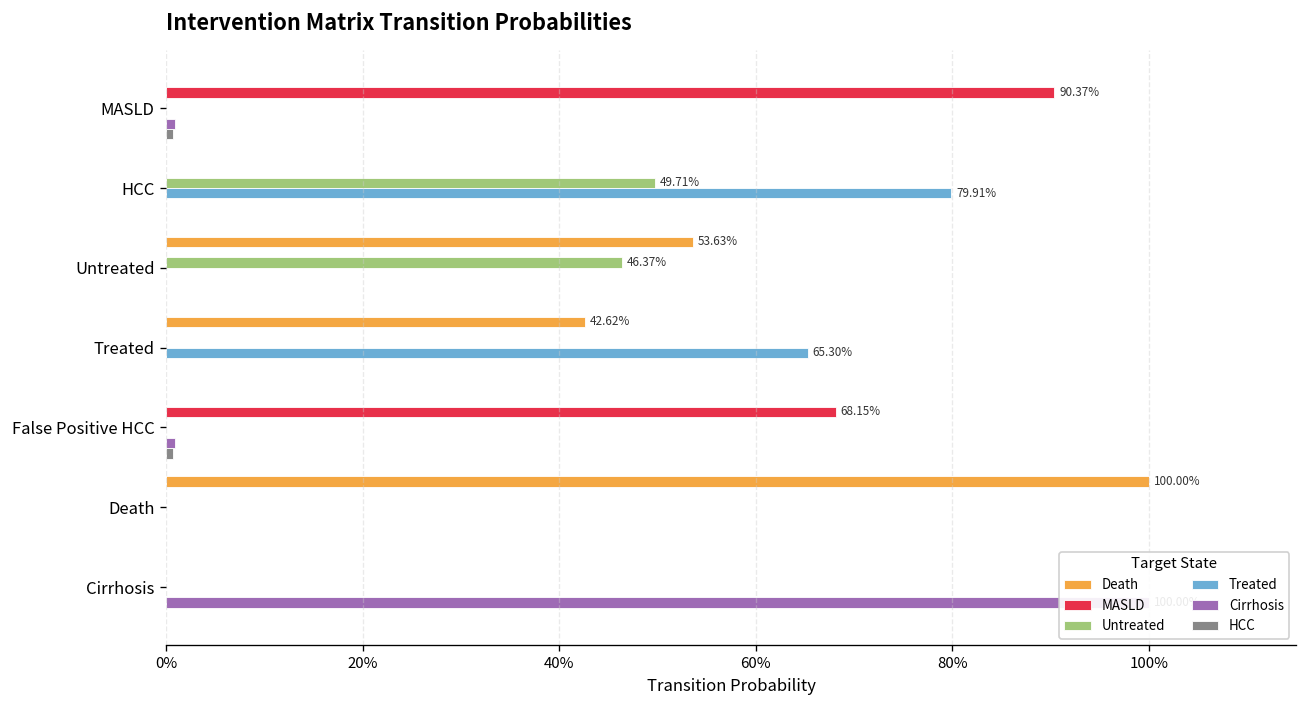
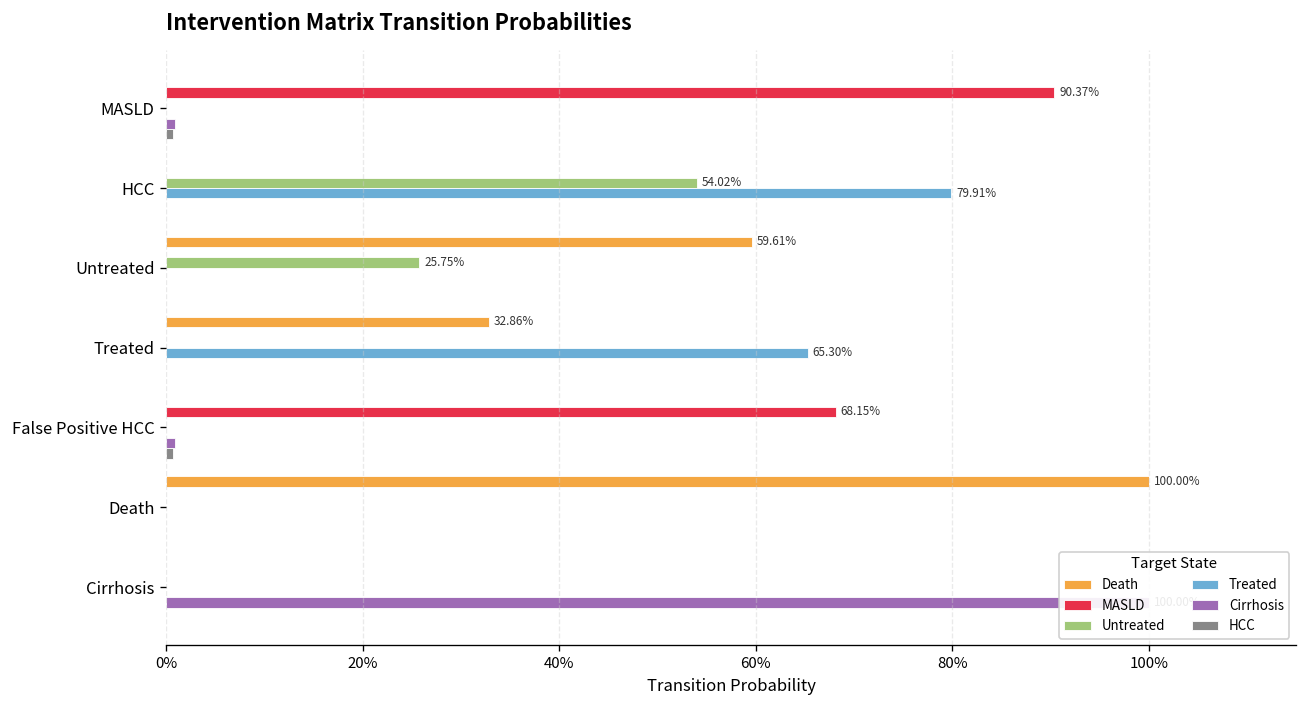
Untreated, HCC: 49.71% -> 54.02%
Death, Untreated: 53.63% -> 59.61%
Untreated, Untreated: 46.37% -> 25.75%
Death, Treated: 42.62% -> 32.86%
